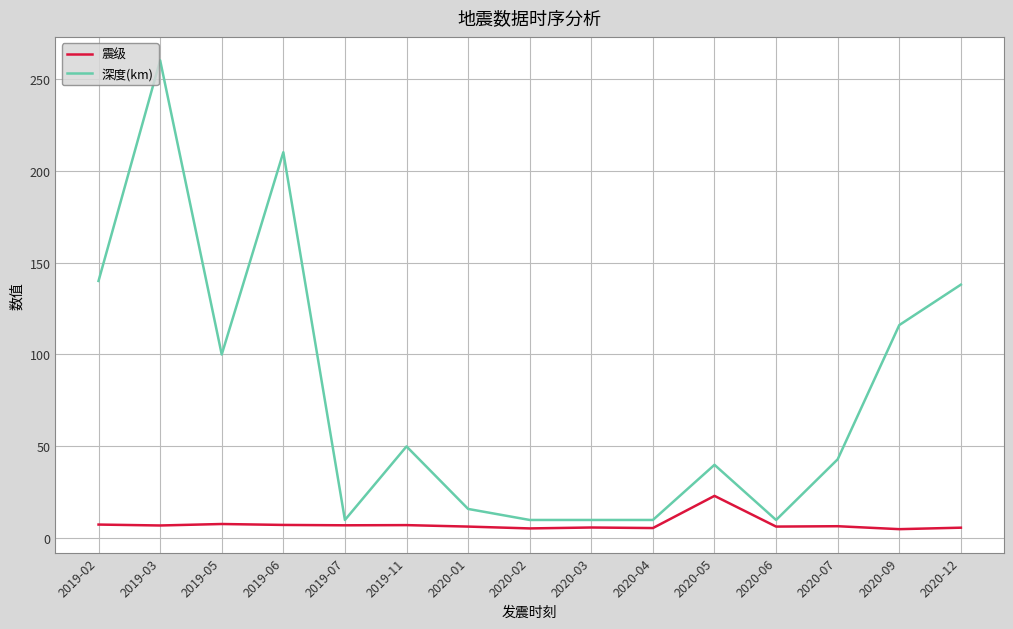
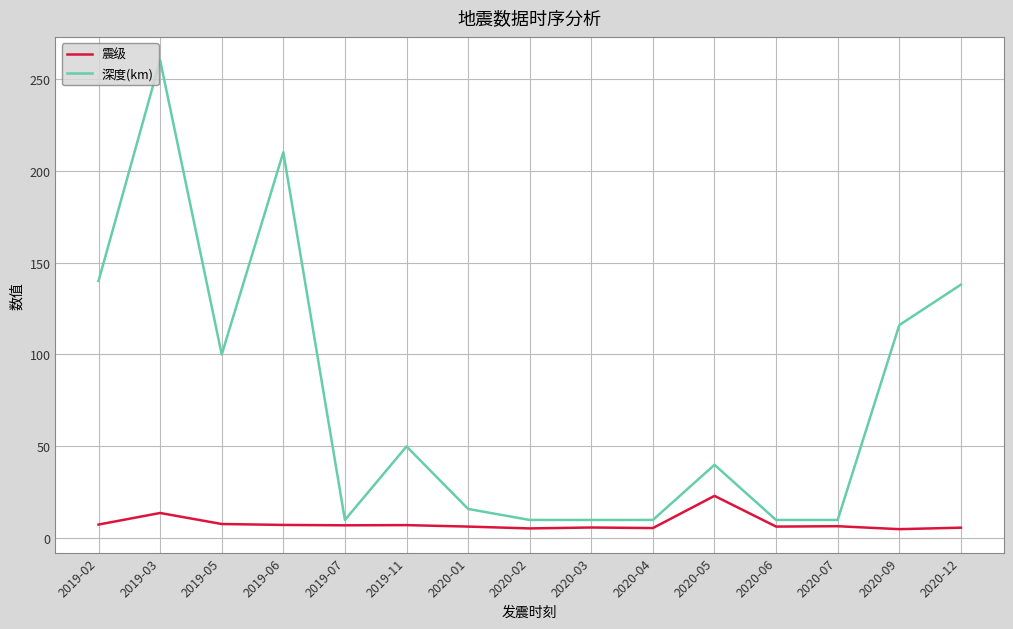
震级, 2019-03: 7 -> 14
深度(km), 2020-07: 43 -> 10
